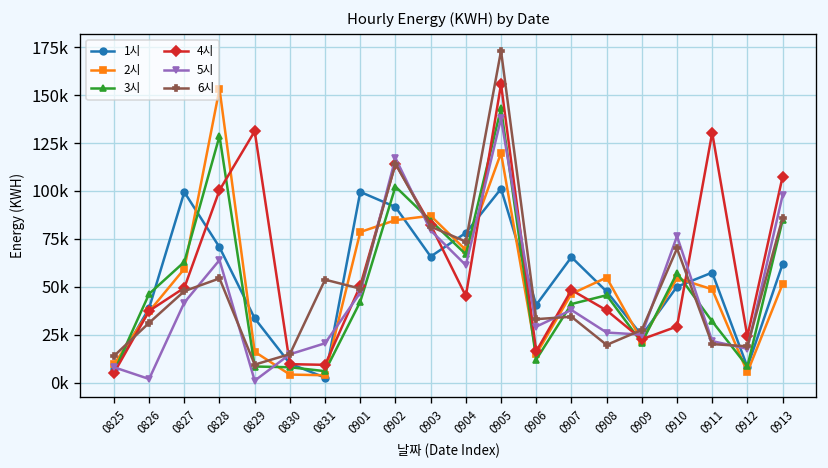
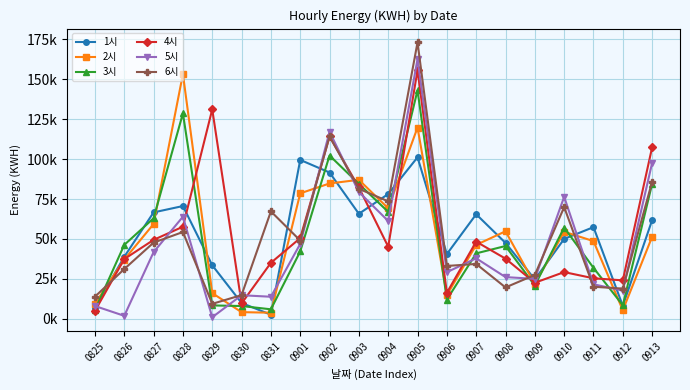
1시, 0827: 99000 -> 67000
4시, 0828: 100000 -> 58000
4시, 0831: 9000 -> 35000
5시, 0831: 21000 -> 14000
6시, 0831: 54000 -> 67000
5시, 0905: 138000 -> 163000
4시, 0911: 130000 -> 25000
